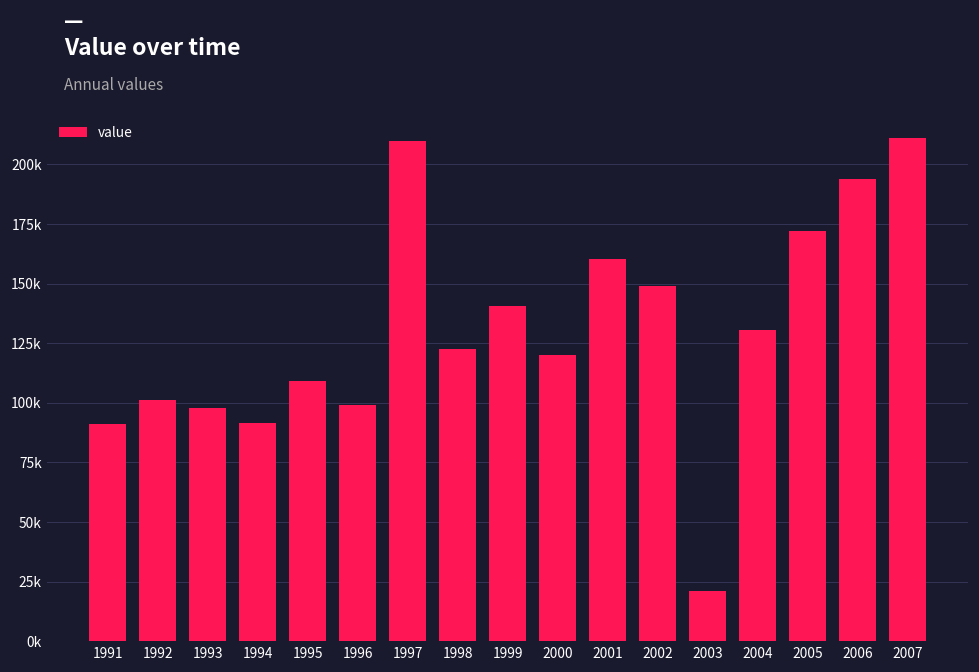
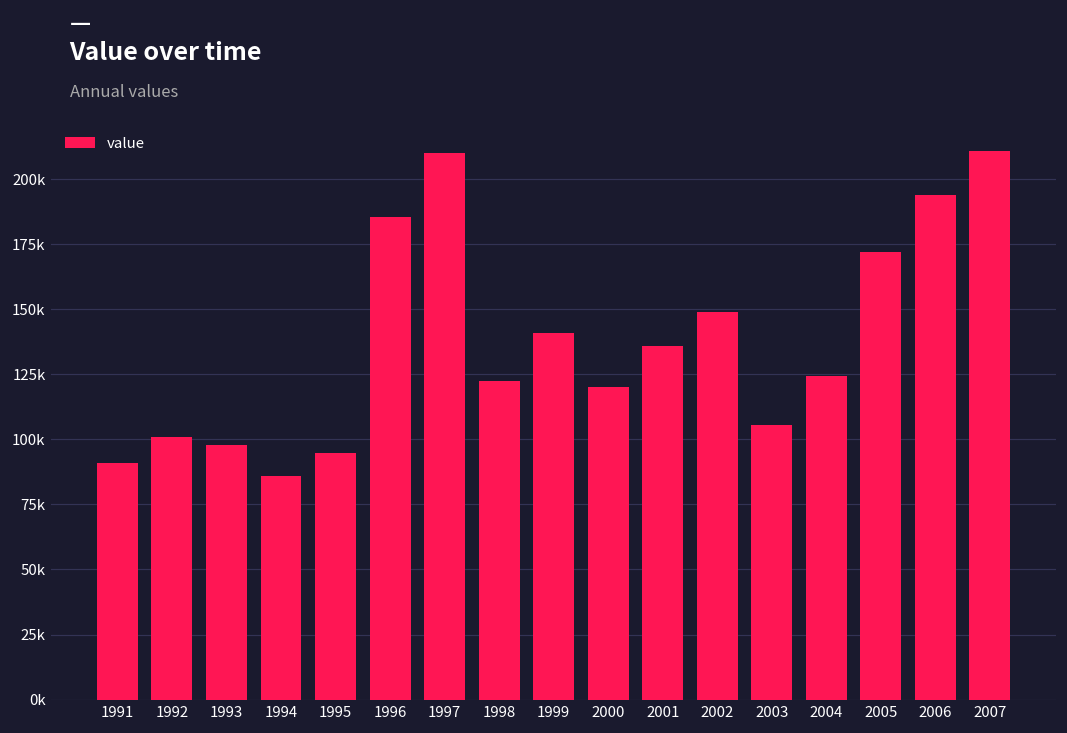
1994: 92000 -> 86000
1995: 109000 -> 95000
1996: 99000 -> 186000
2001: 160000 -> 136000
2003: 21000 -> 105000
2004: 131000 -> 124000
